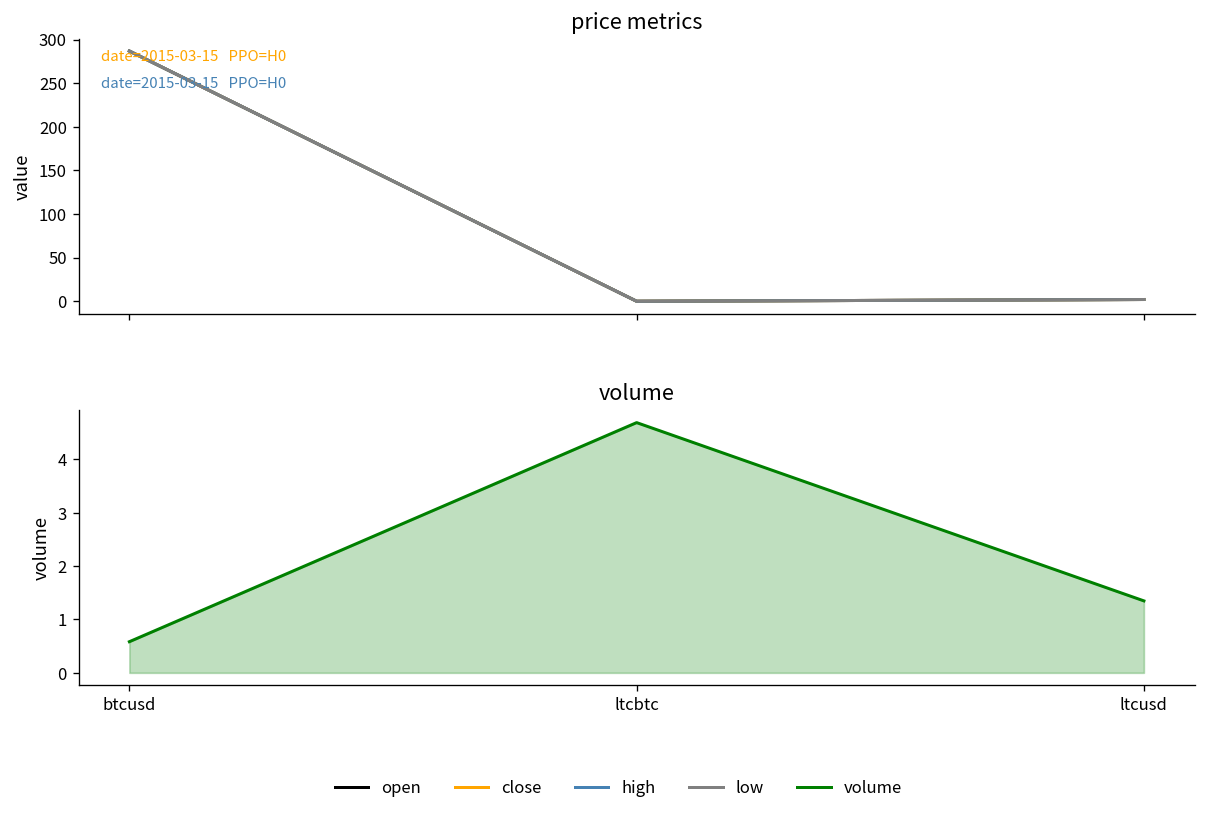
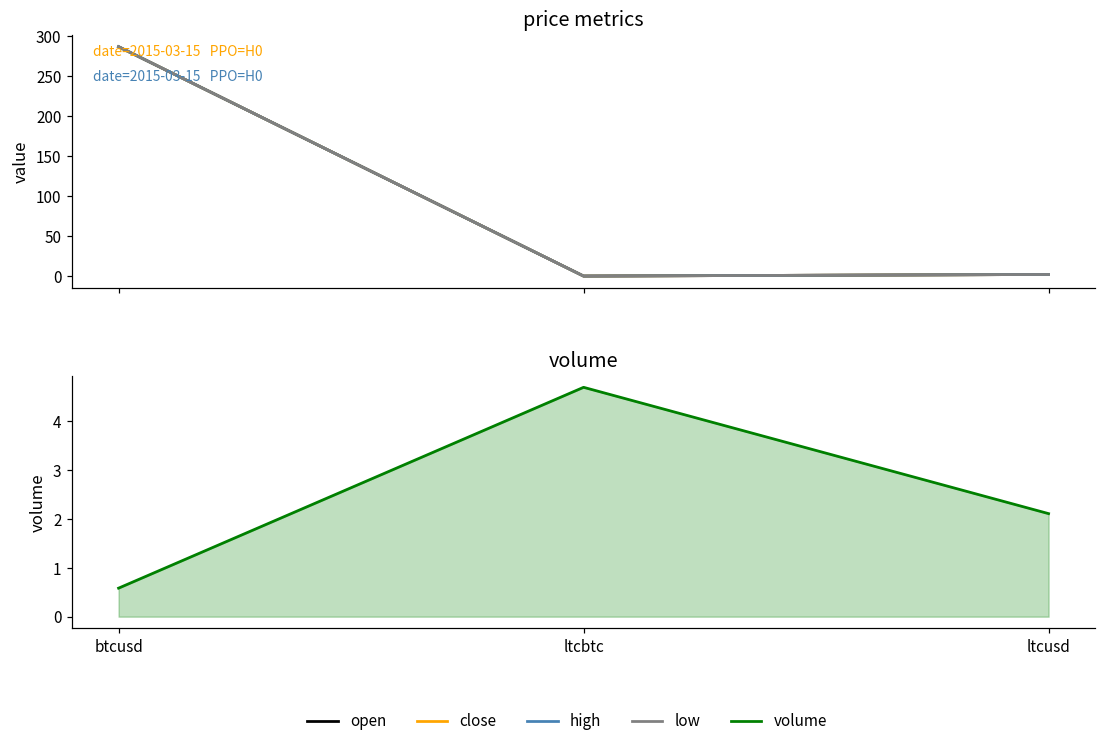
volume, ltcusd: 1.3 -> 2.1
